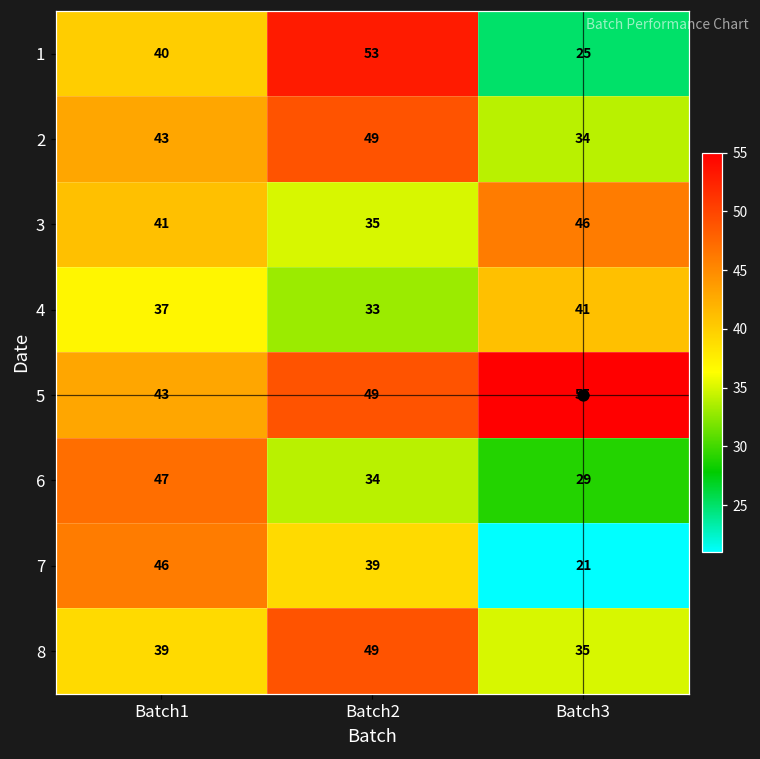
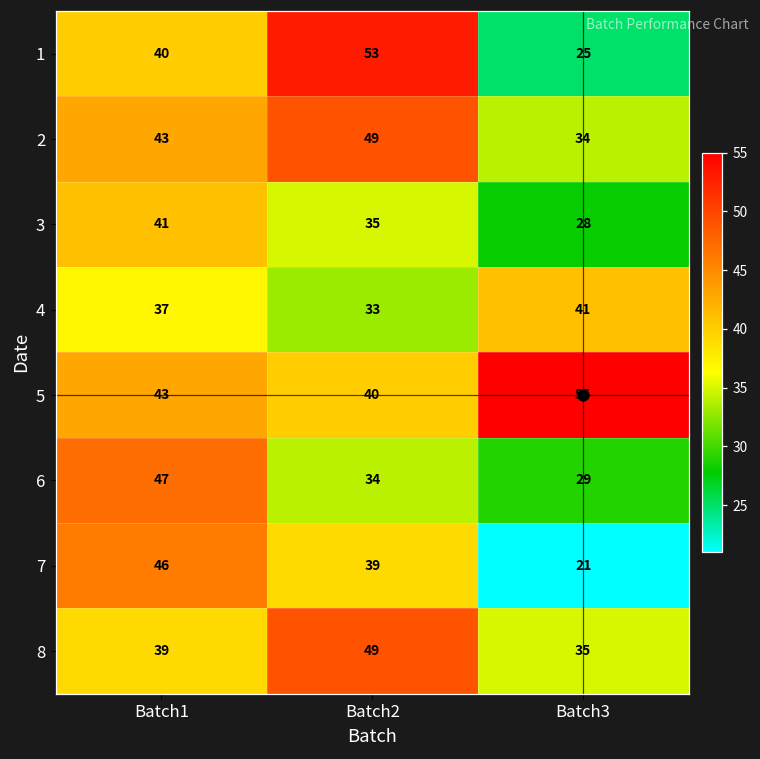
3, Batch3: 46 -> 28
5, Batch2: 49 -> 40
